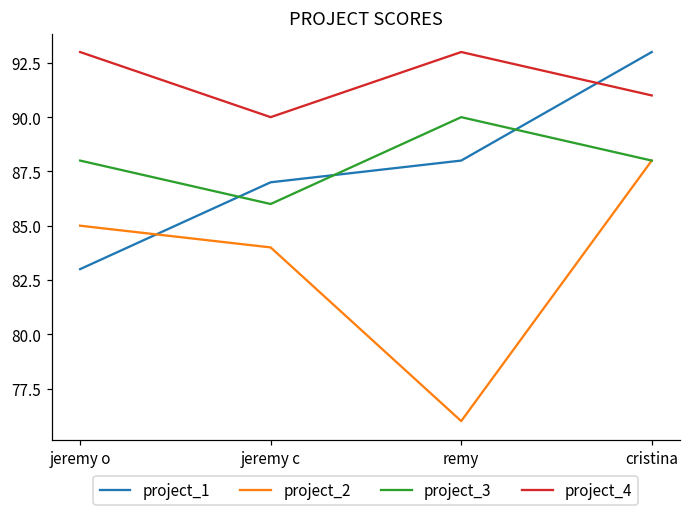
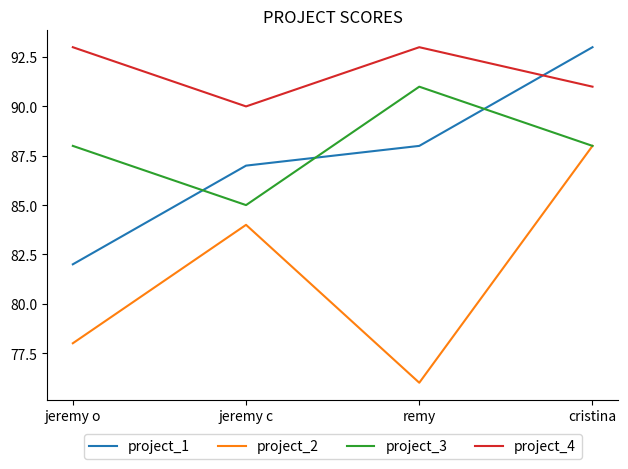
project_1, jeremy o: 83 -> 82
project_2, jeremy o: 85 -> 78
project_3, jeremy c: 86 -> 85
project_3, remy: 90 -> 91
